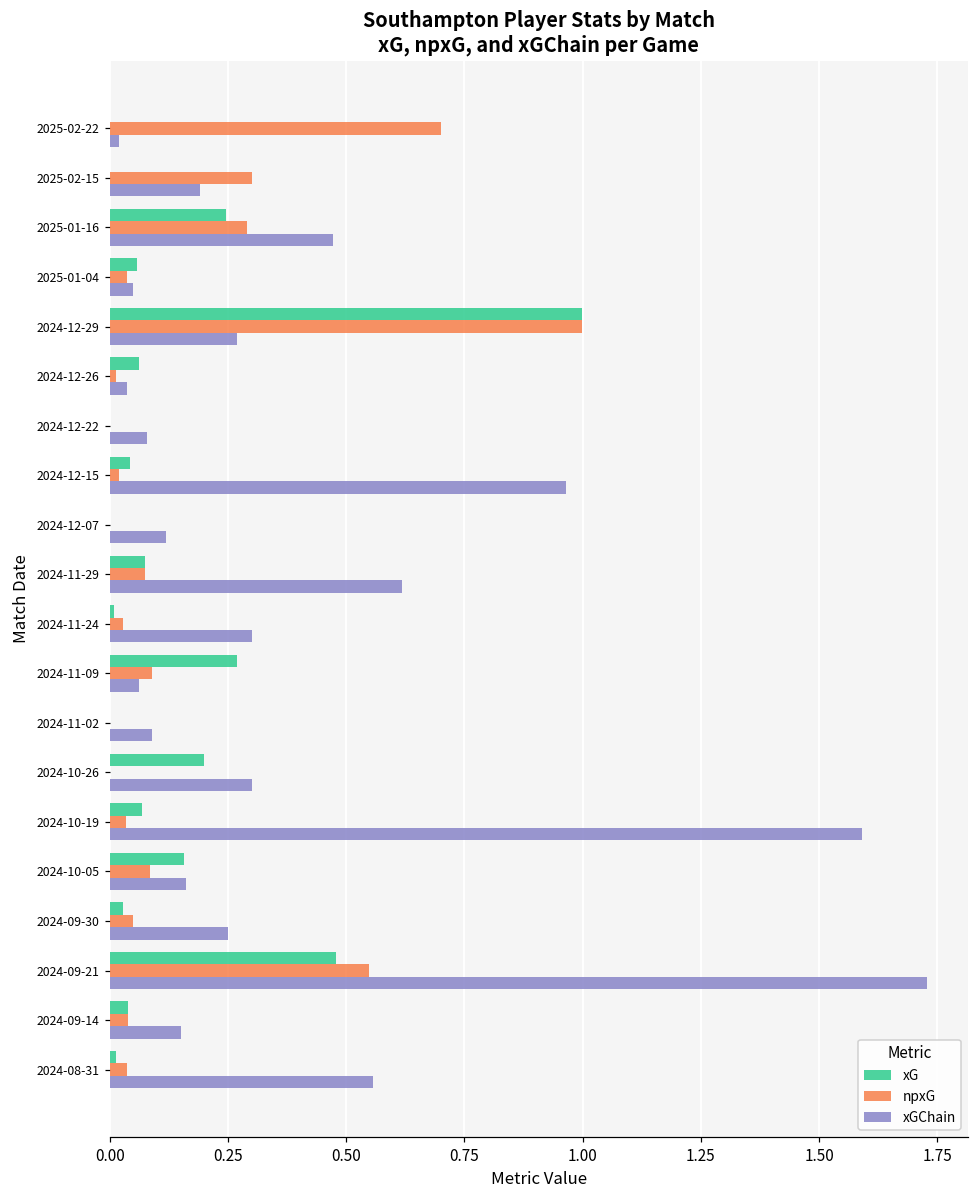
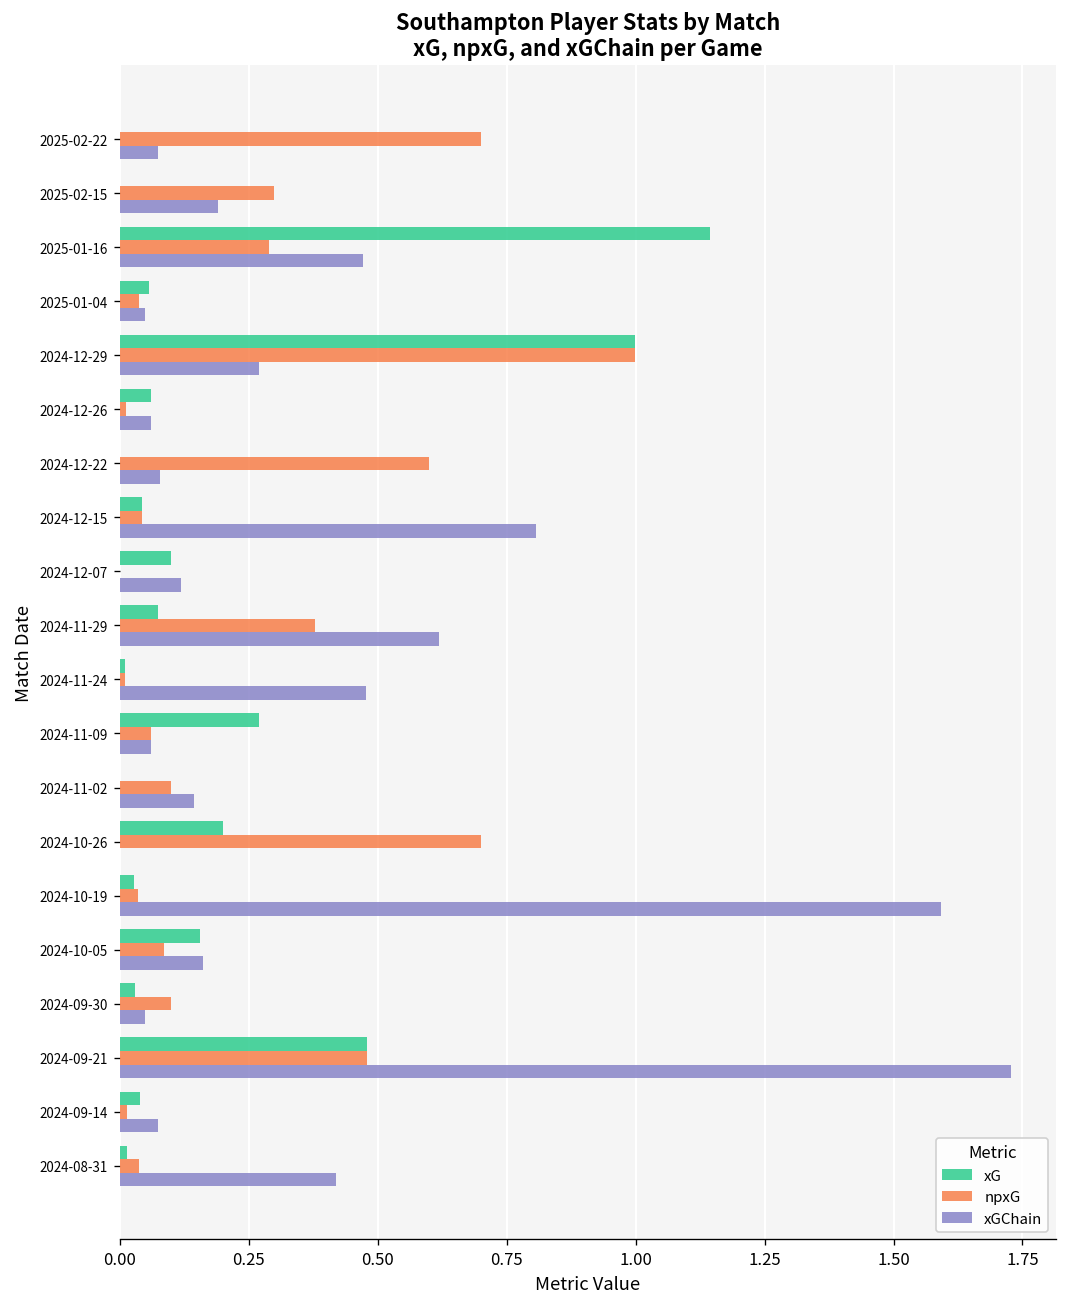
xGChain, 2025-02-22: 0.02 -> 0.08
xG, 2025-01-16: 0.24 -> 1.15
xGChain, 2024-12-26: 0.04 -> 0.06
npxG, 2024-12-22: 0.0 -> 0.6
npxG, 2024-12-15: 0.02 -> 0.04
xGChain, 2024-12-15: 0.97 -> 0.81
xG, 2024-12-07: 0.0 -> 0.1
npxG, 2024-11-29: 0.07 -> 0.38
npxG, 2024-11-24: 0.03 -> 0.01
xGChain, 2024-11-24: 0.30 -> 0.48
npxG, 2024-11-09: 0.09 -> 0.06
npxG, 2024-11-02: 0.0 -> 0.1
xGChain, 2024-11-02: 0.09 -> 0.14
npxG, 2024-10-26: 0.0 -> 0.7
xGChain, 2024-10-26: 0.3 -> 0.0
xG, 2024-10-19: 0.07 -> 0.03
npxG, 2024-09-30: 0.05 -> 0.10
xGChain, 2024-09-30: 0.25 -> 0.05
npxG, 2024-09-21: 0.55 -> 0.48
npxG, 2024-09-14: 0.04 -> 0.01
xGChain, 2024-09-14: 0.15 -> 0.07
xGChain, 2024-08-31: 0.56 -> 0.42
